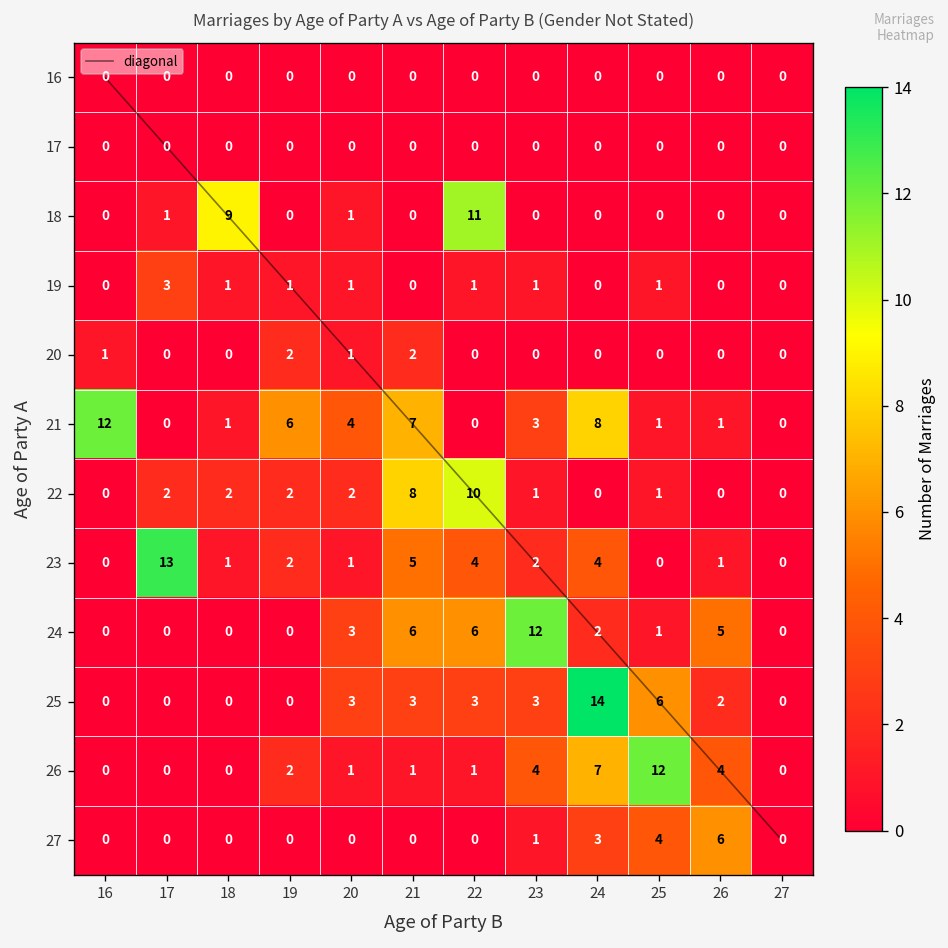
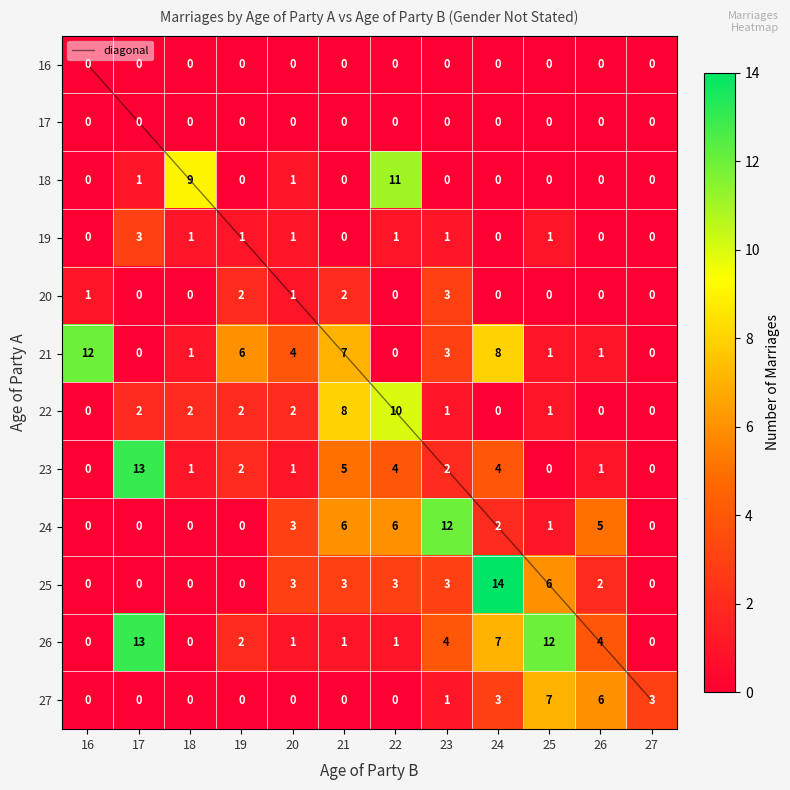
20, 23: 0 -> 3
26, 17: 0 -> 13
27, 25: 4 -> 7
27, 27: 0 -> 3
